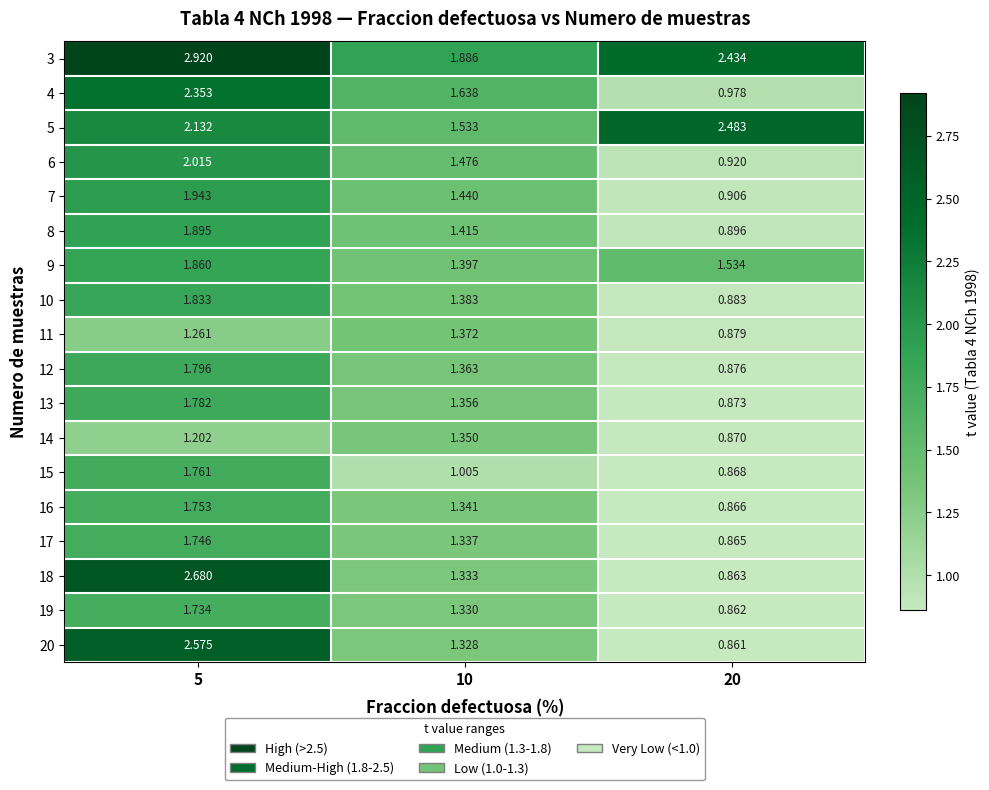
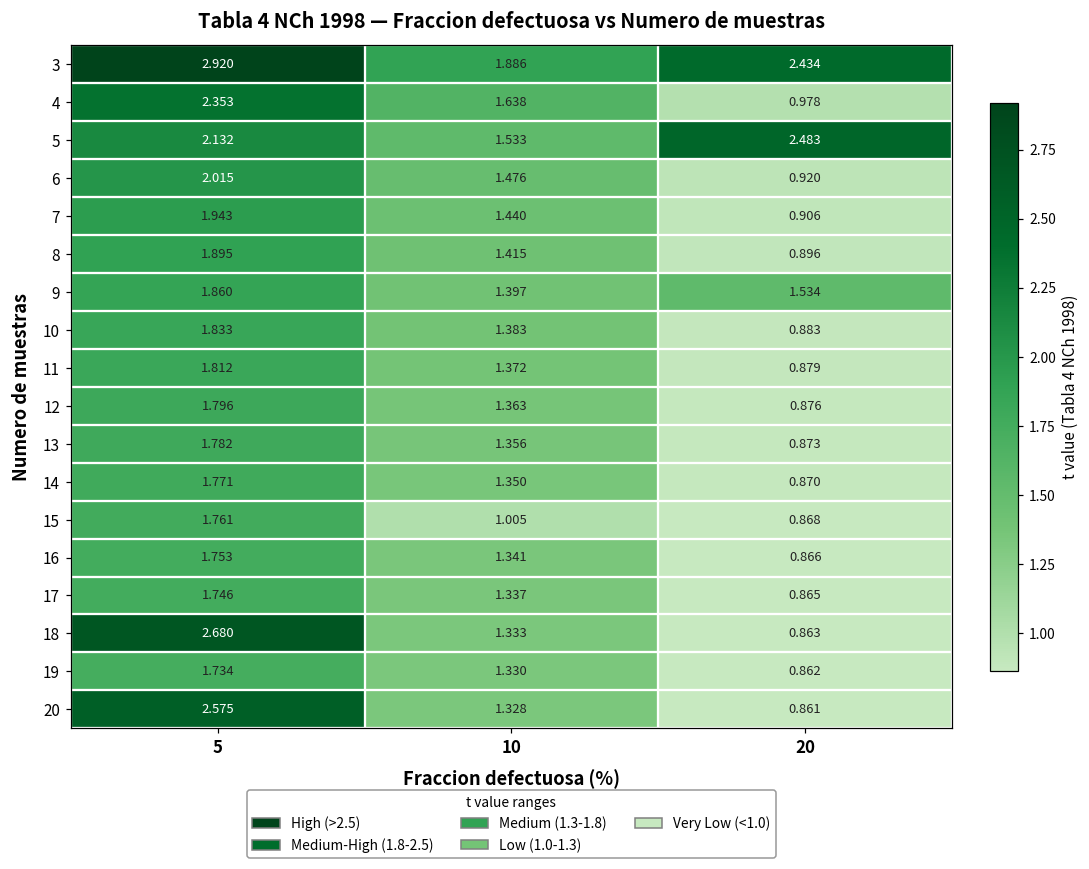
11, 5: 1.261 -> 1.812
14, 5: 1.202 -> 1.771
